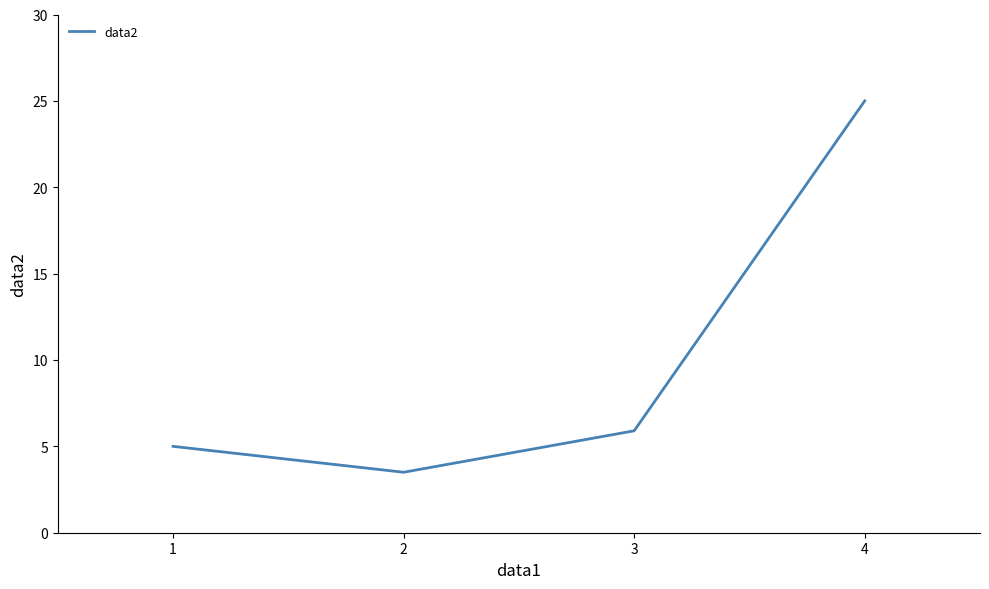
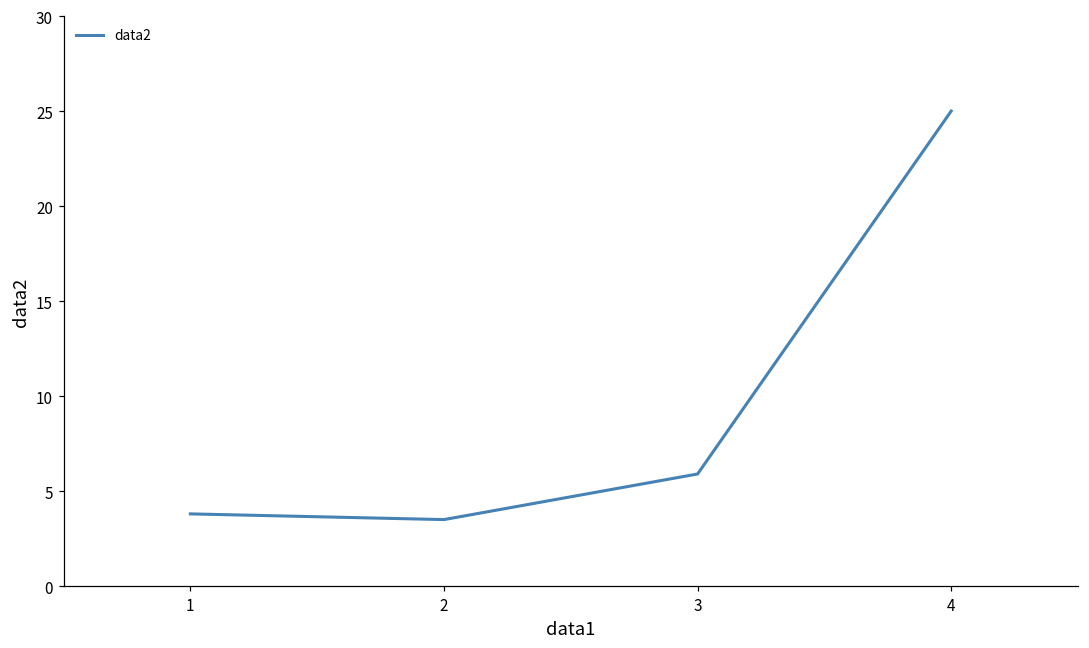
1: 5.0 -> 3.8
